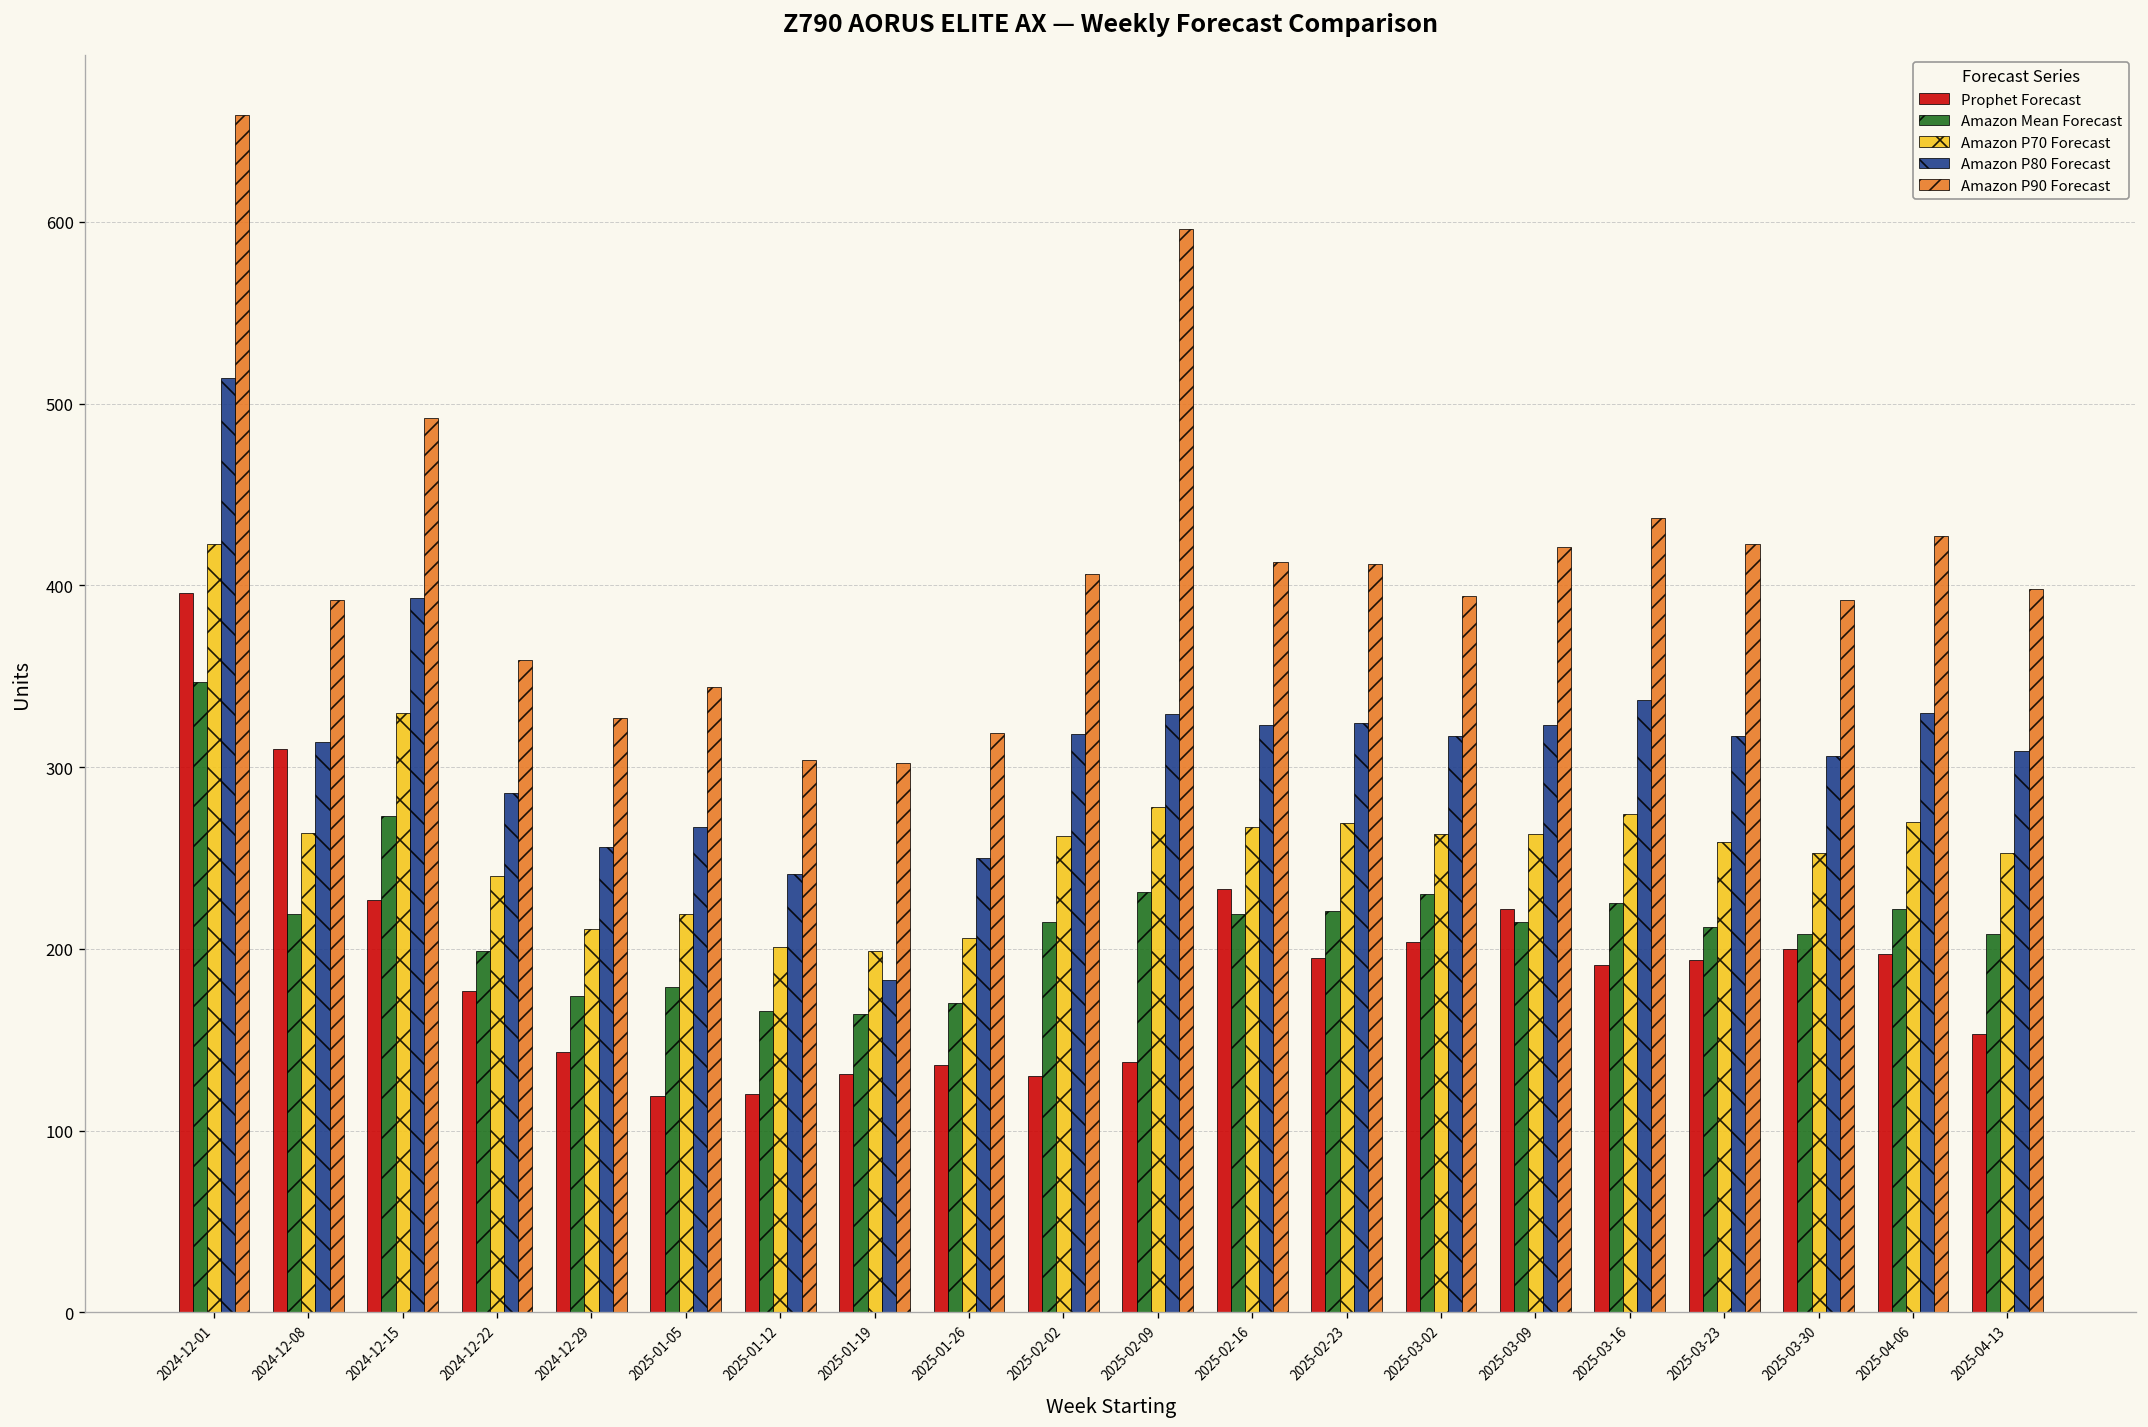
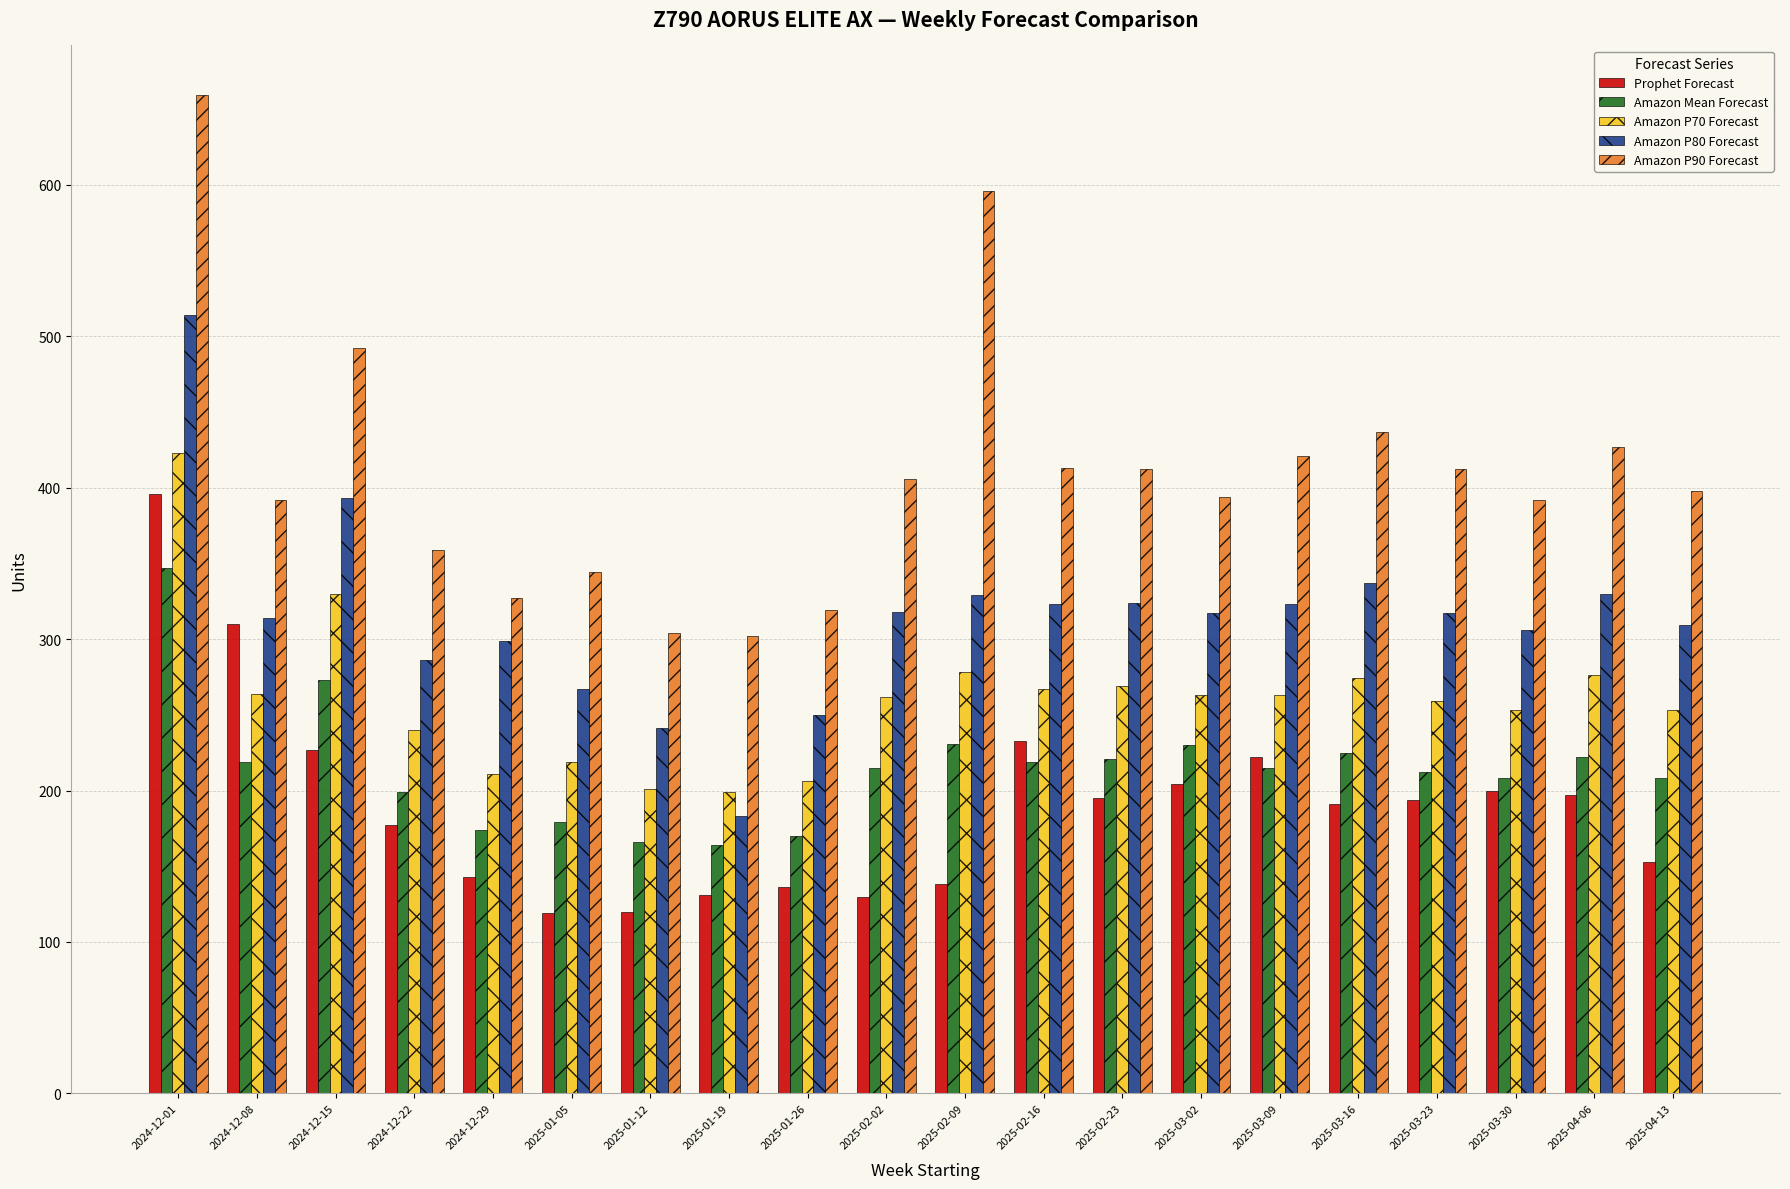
Amazon P80 Forecast, 2024-12-29: 256 -> 299
Amazon P90 Forecast, 2025-03-23: 423 -> 412
Amazon P70 Forecast, 2025-04-06: 270 -> 276
